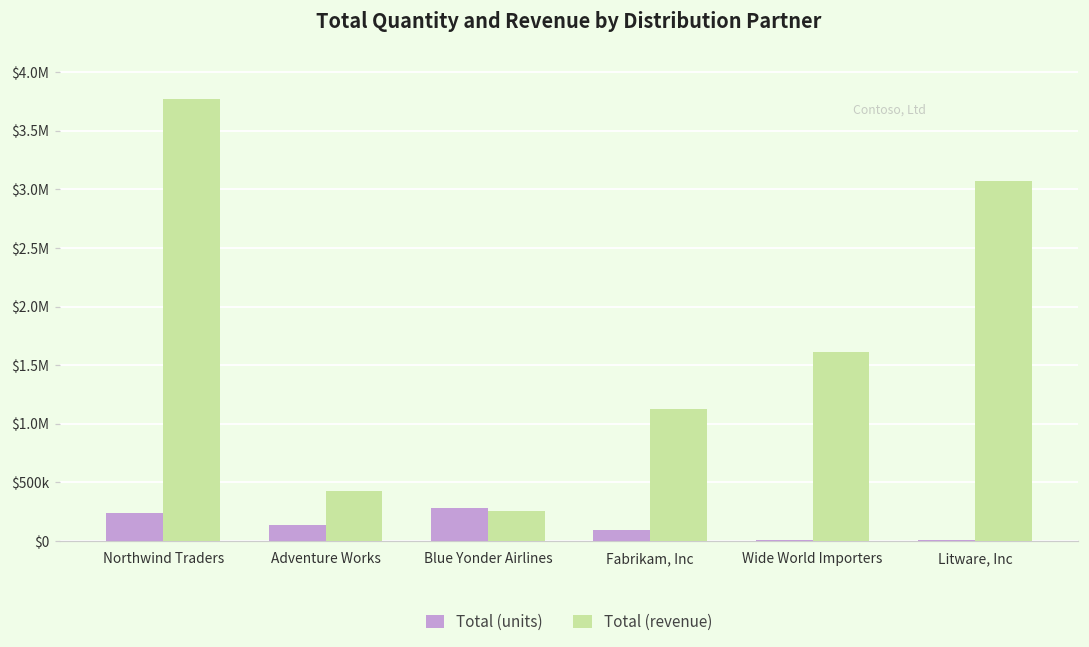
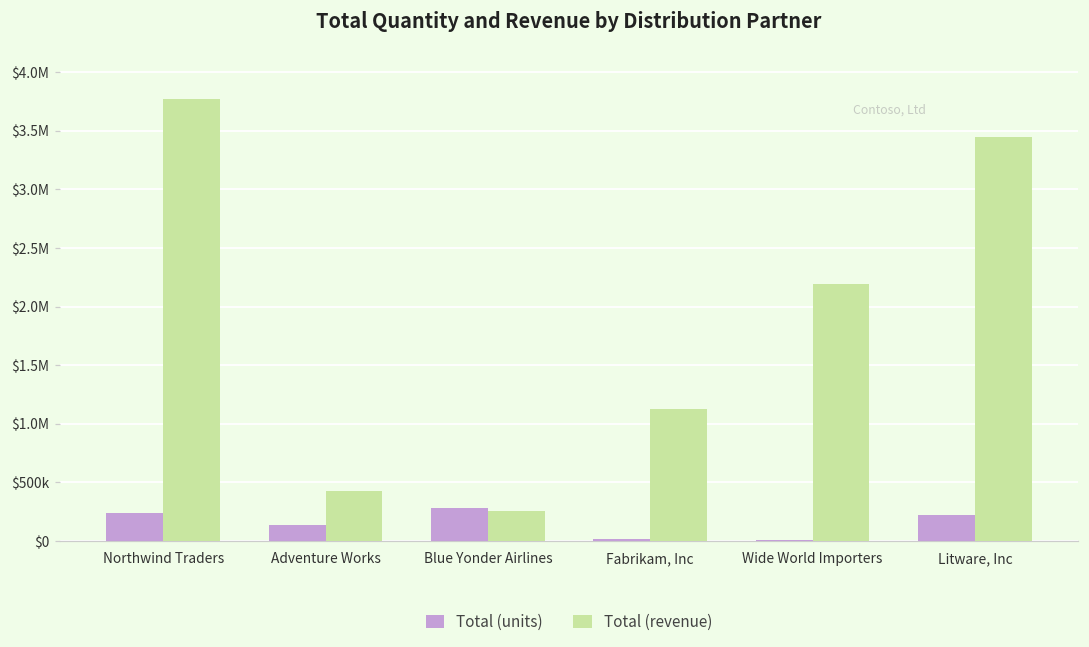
Total (units), Fabrikam, Inc: $90000 -> $10000
Total (revenue), Wide World Importers: $1620000 -> $2200000
Total (units), Litware, Inc: $10000 -> $230000
Total (revenue), Litware, Inc: $3070000 -> $3450000
